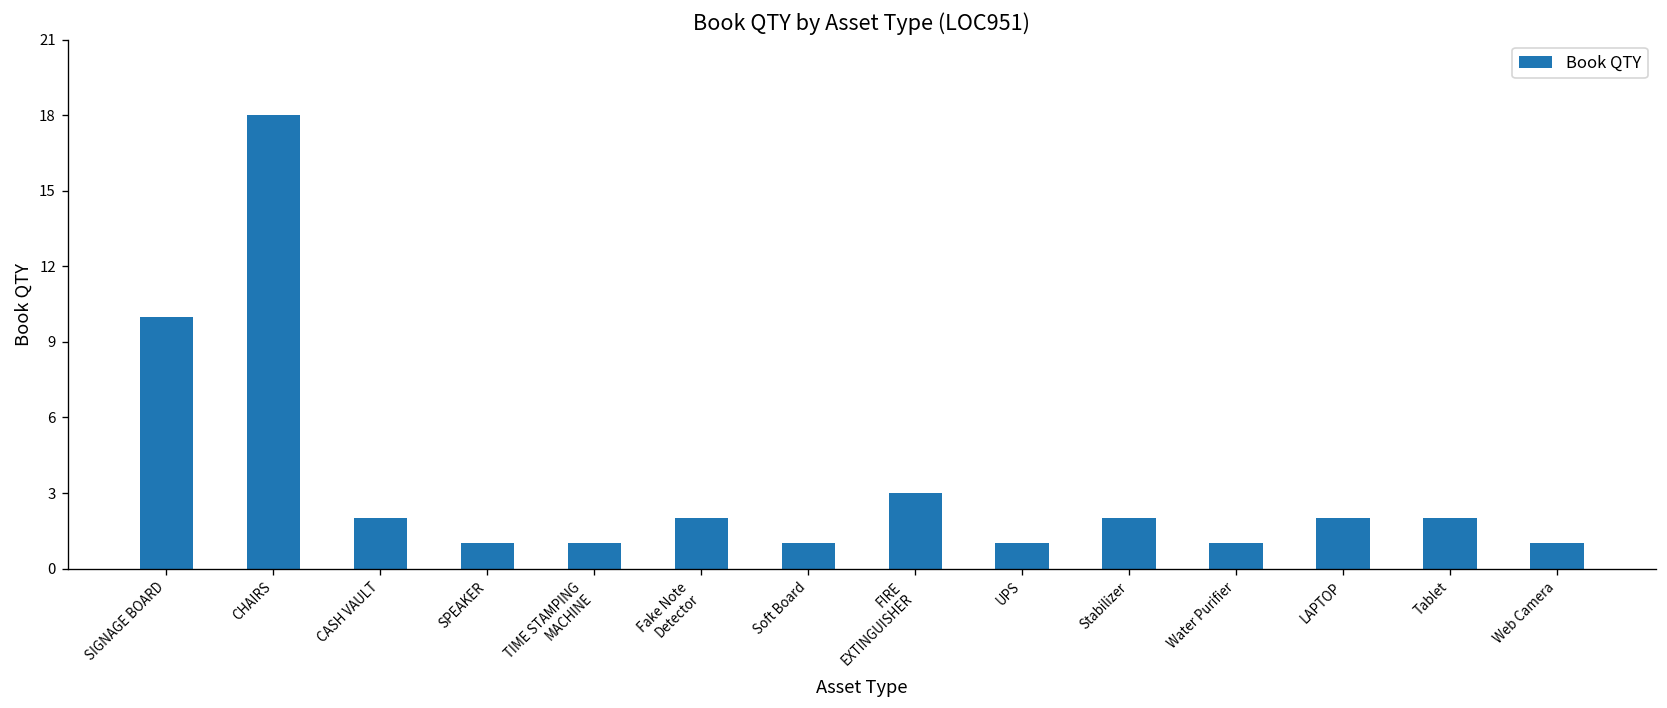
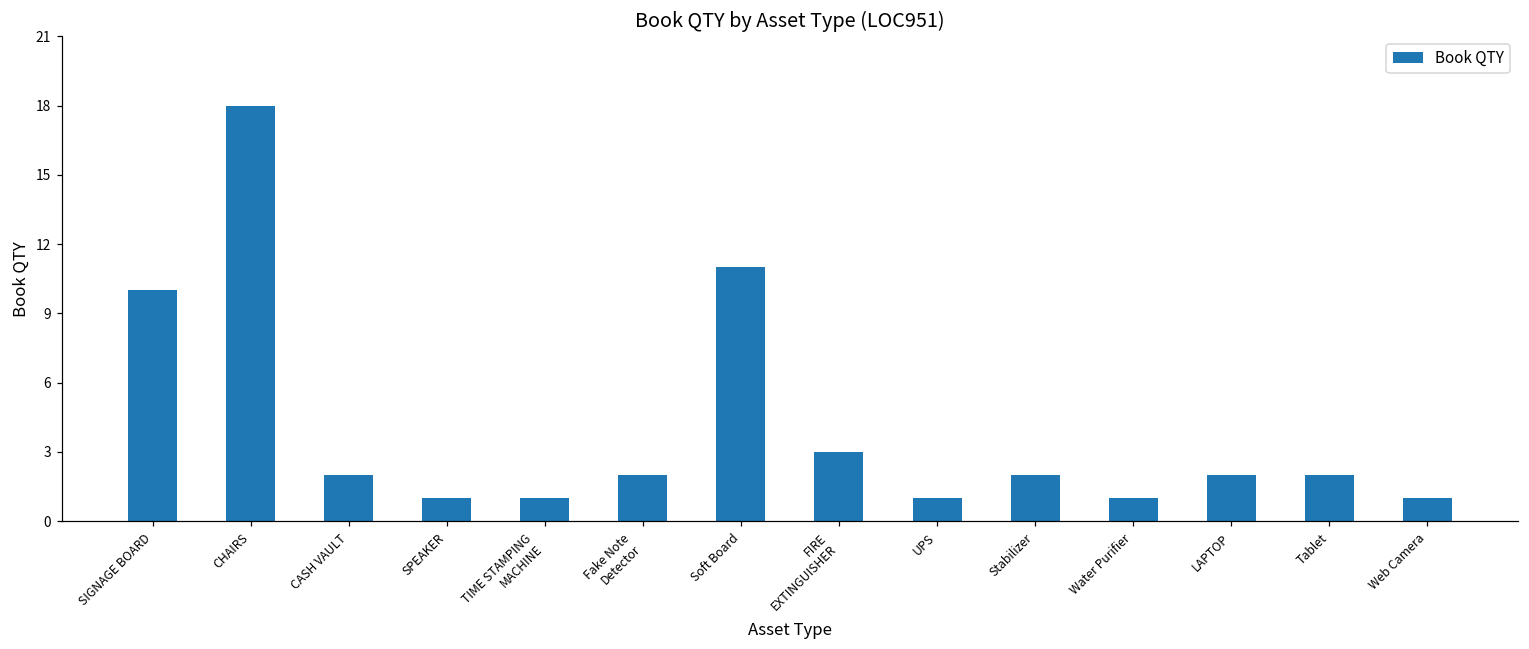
Soft Board: 1 -> 11
